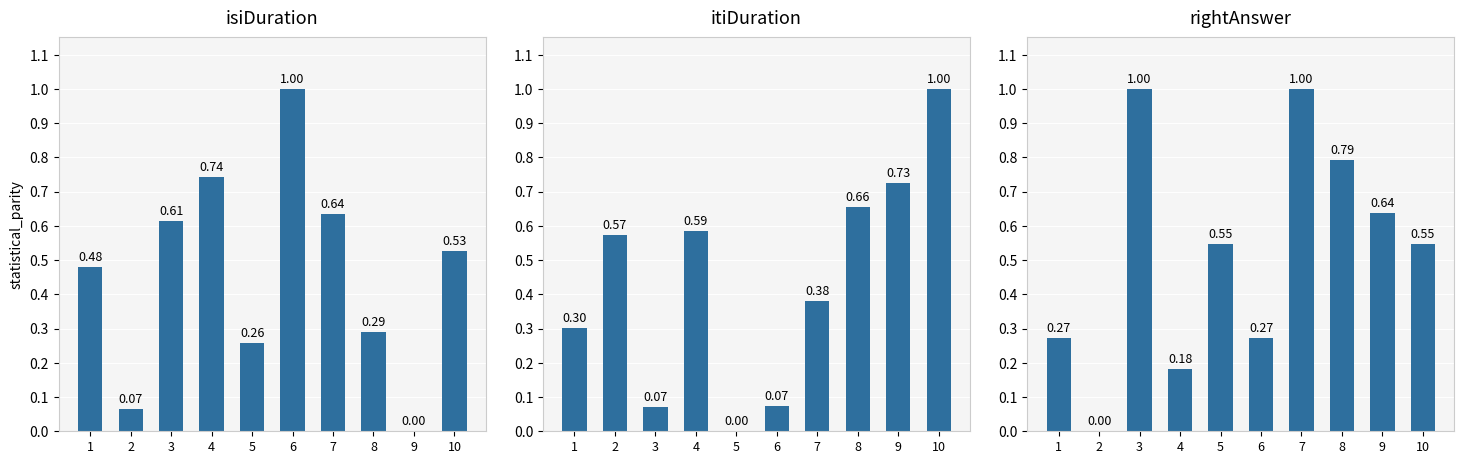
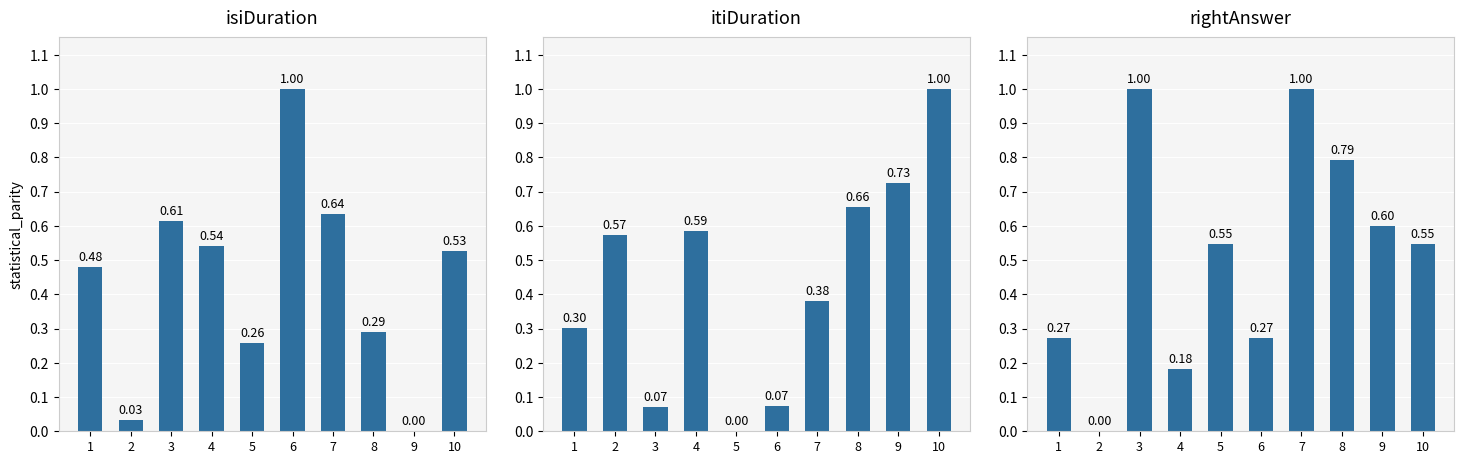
isiDuration, 2: 0.07 -> 0.03
isiDuration, 4: 0.74 -> 0.54
rightAnswer, 9: 0.64 -> 0.60
